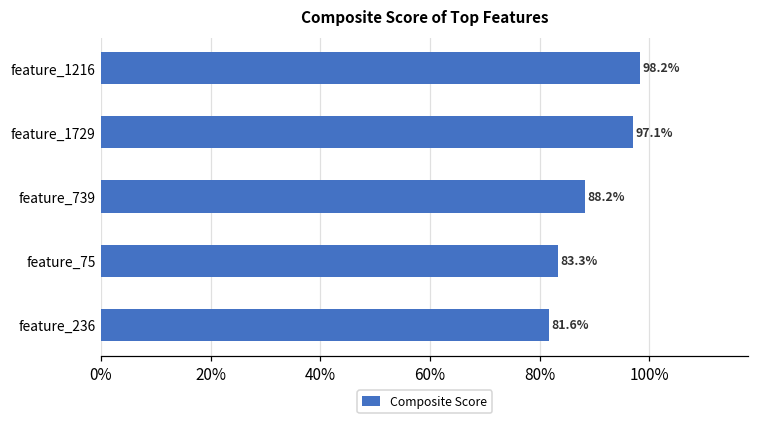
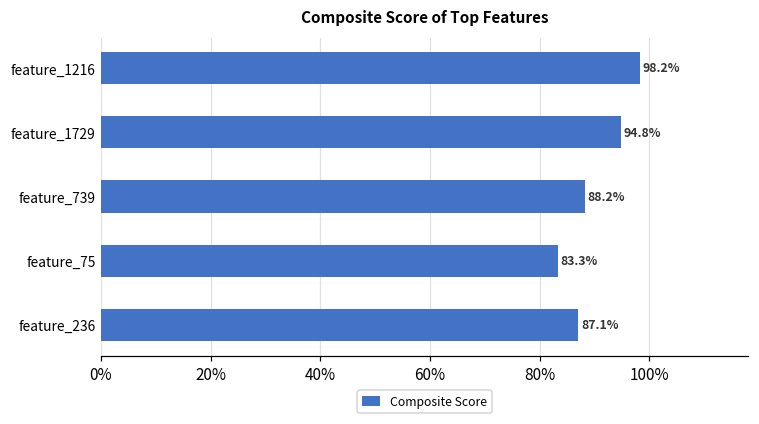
feature_1729: 97.1% -> 94.8%
feature_236: 81.6% -> 87.1%
